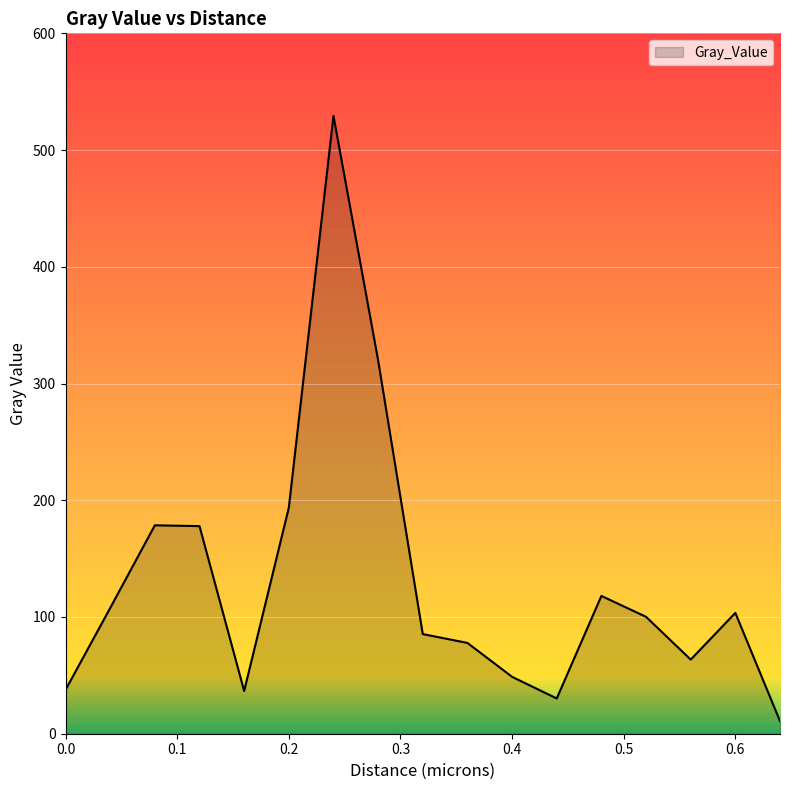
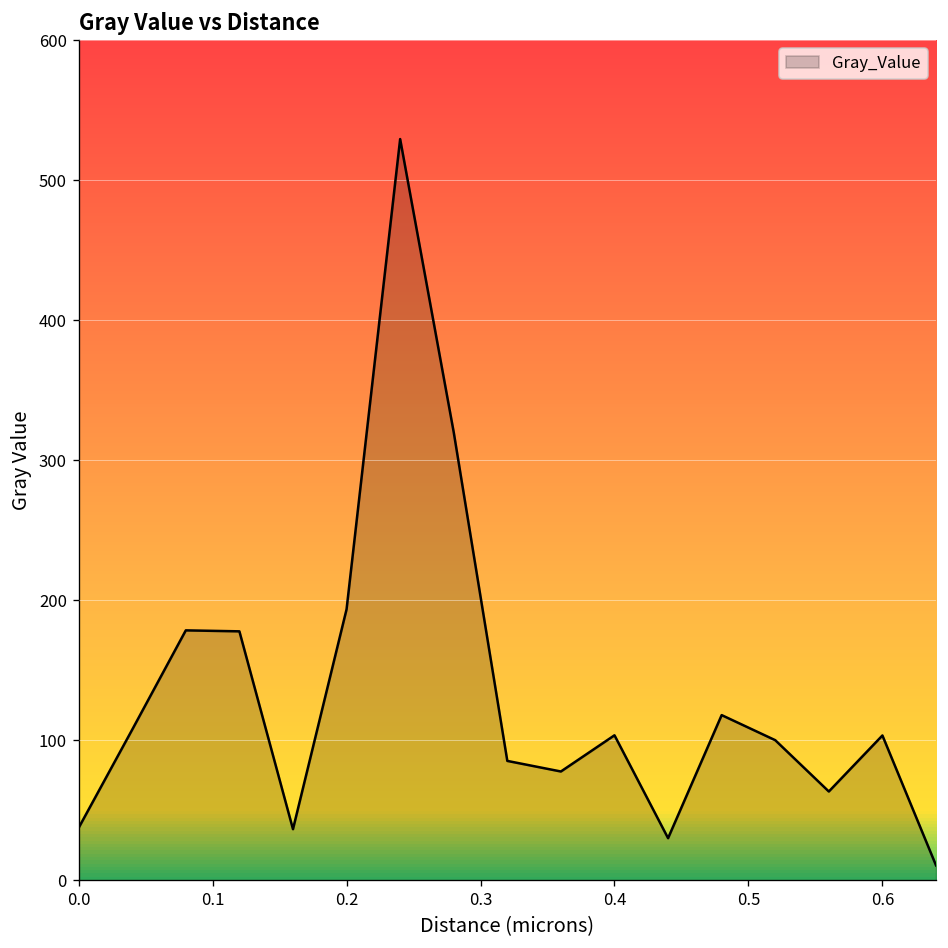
0.4: 49 -> 104
